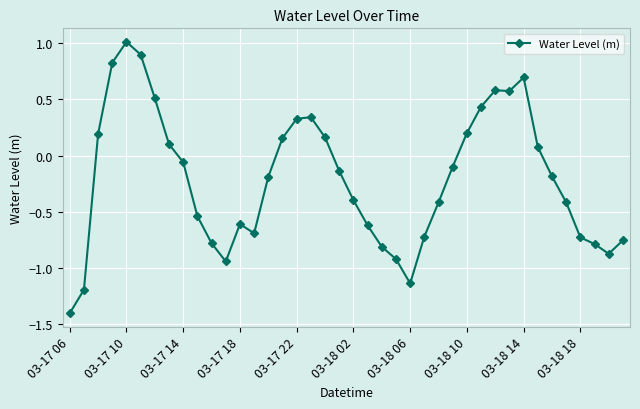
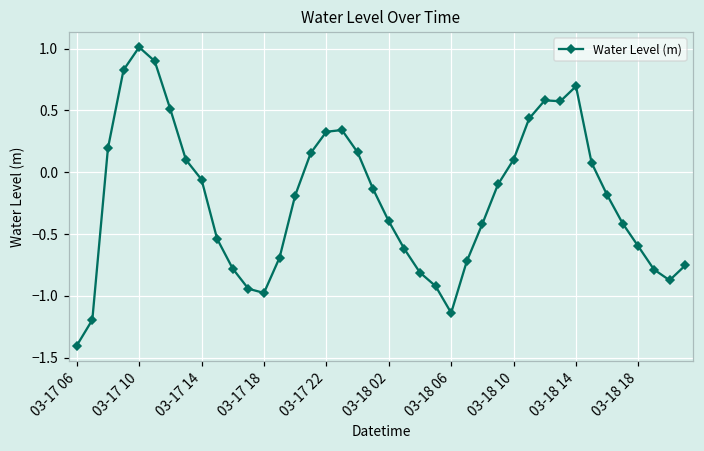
03-17 18: -0.61 -> -0.98
03-18 10: 0.20 -> 0.10
03-18 18: -0.73 -> -0.60
